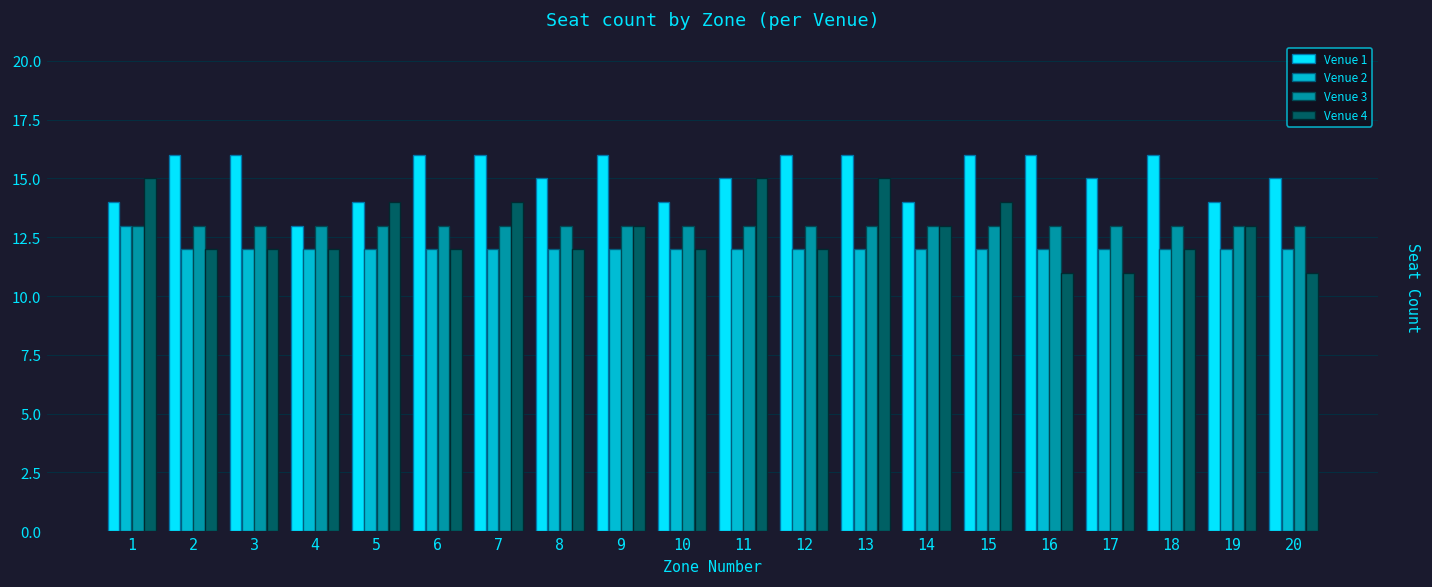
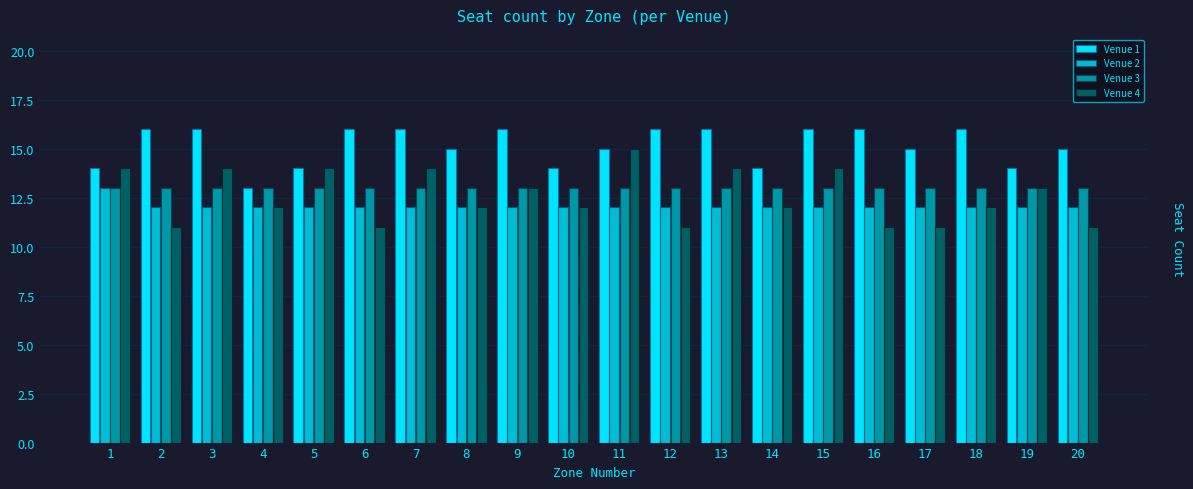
Venue 4, 1: 15 -> 14
Venue 4, 2: 12 -> 11
Venue 4, 3: 12 -> 14
Venue 4, 6: 12 -> 11
Venue 4, 12: 12 -> 11
Venue 4, 13: 15 -> 14
Venue 4, 14: 13 -> 12
